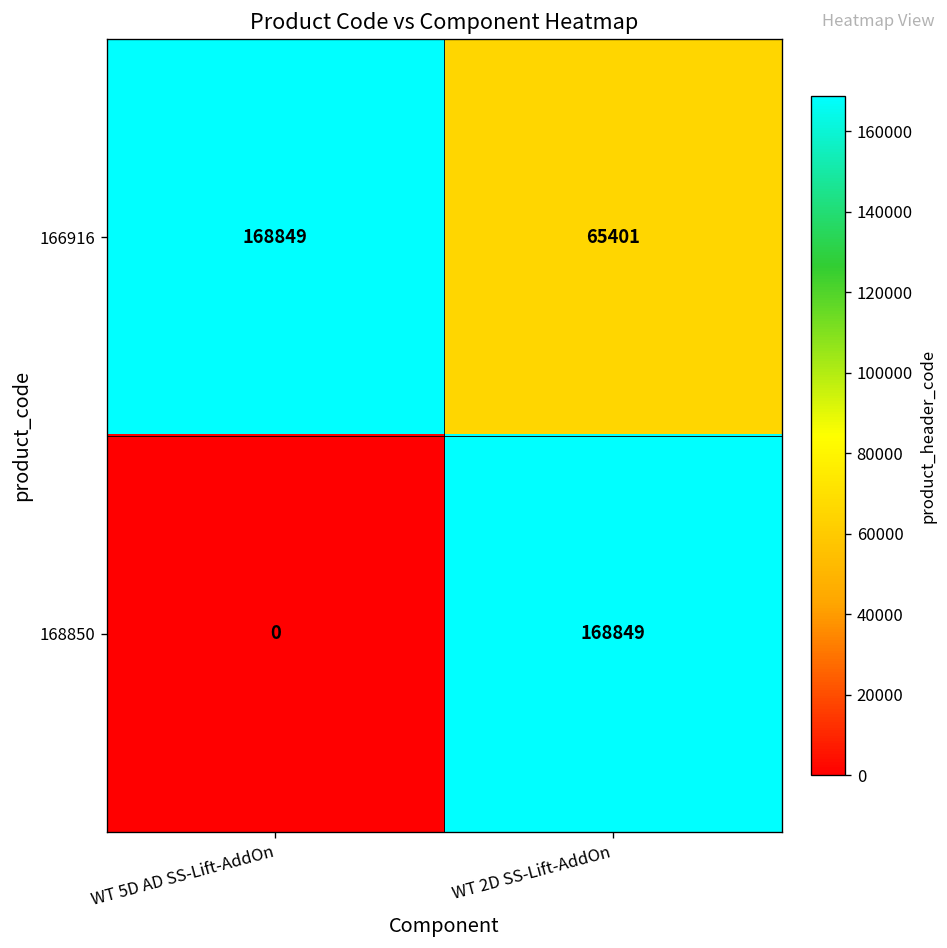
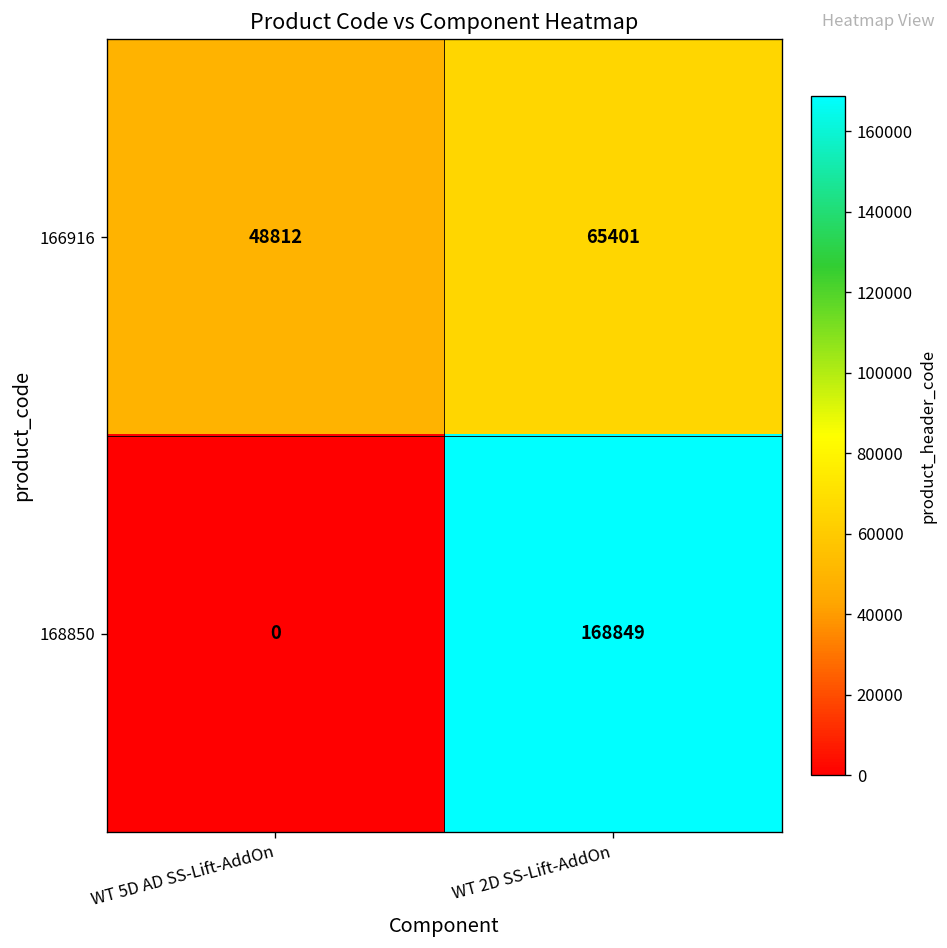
166916, WT 5D AD SS-Lift-AddOn: 168849 -> 48812
